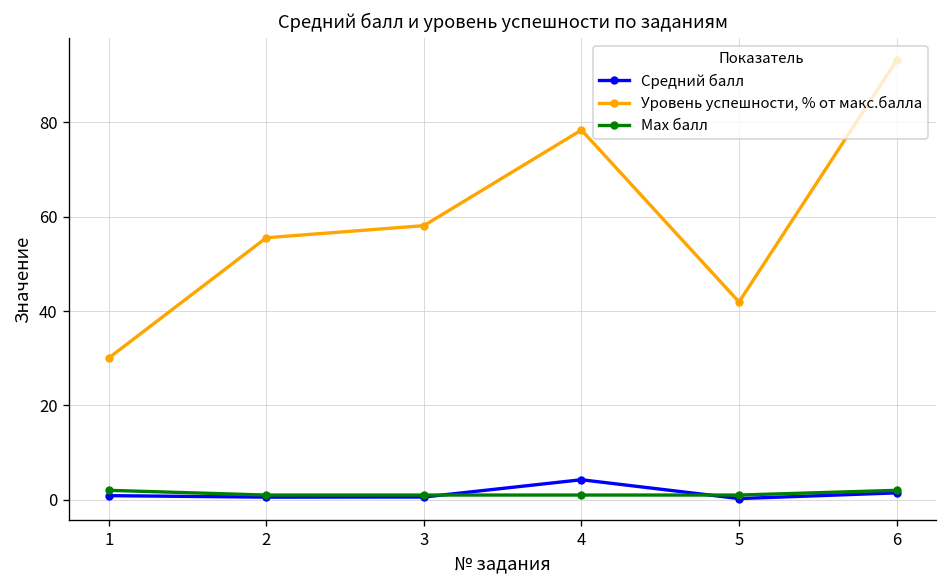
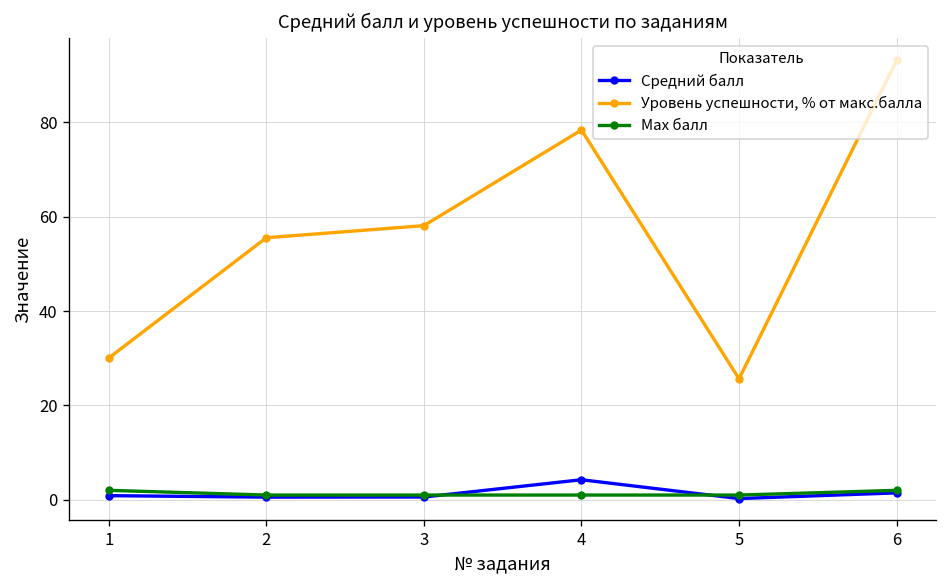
Уровень успешности, % от макс.балла, 5: 42 -> 26
